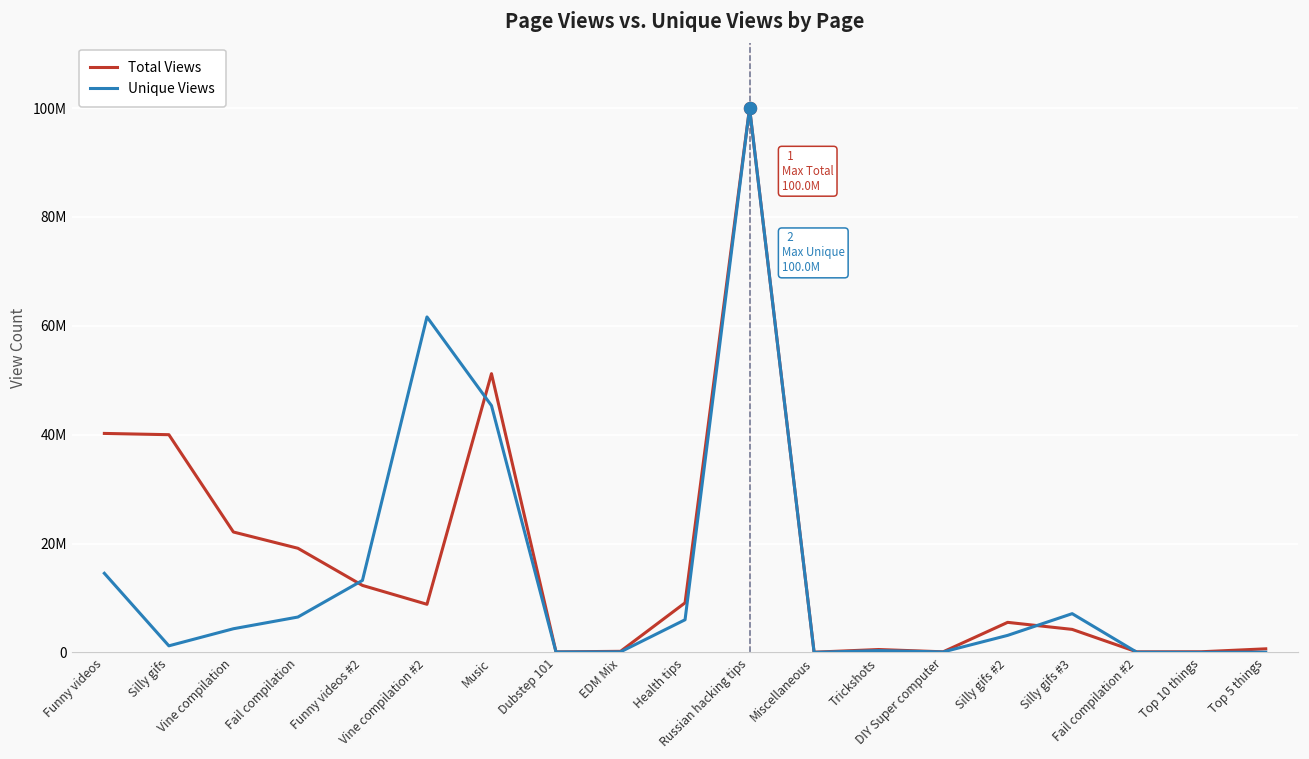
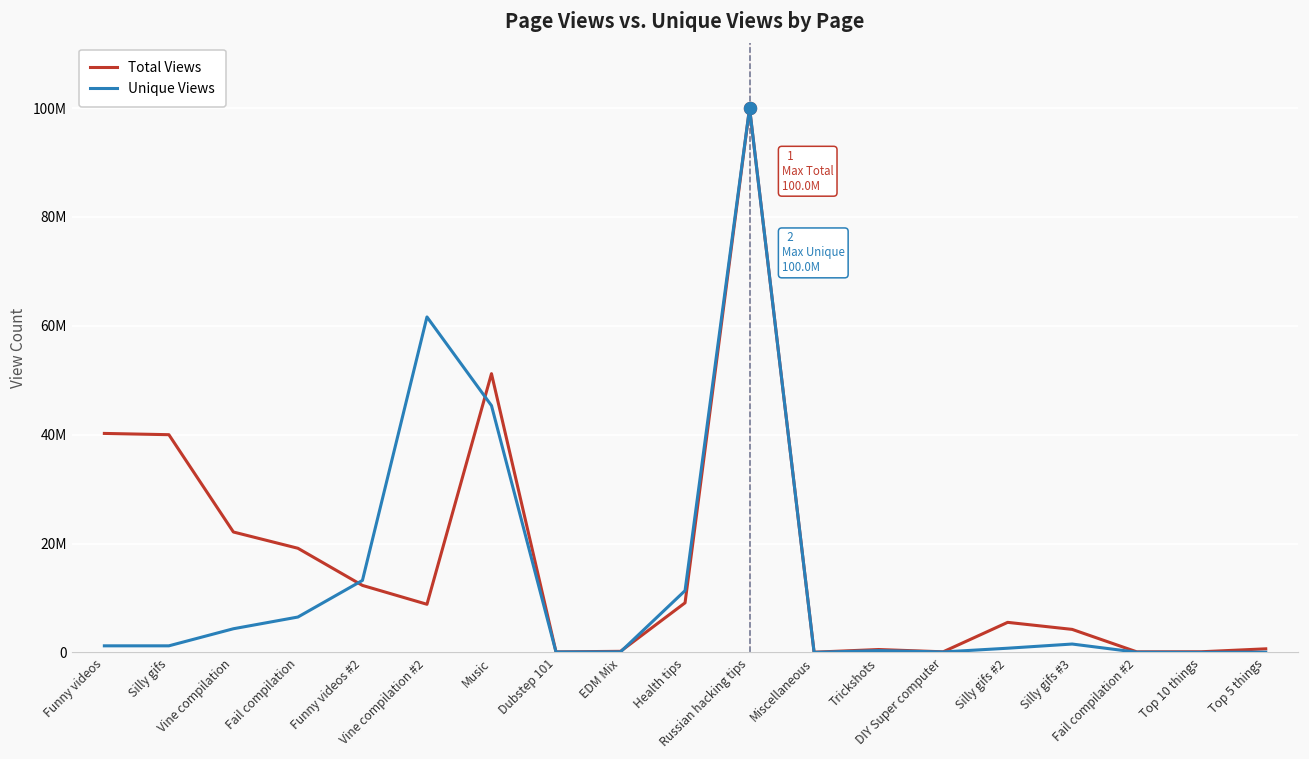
Unique Views, Funny videos: 15000000 -> 1000000
Unique Views, Health tips: 6000000 -> 11000000
Unique Views, Silly gifs #2: 3000000 -> 1000000
Unique Views, Silly gifs #3: 7000000 -> 2000000
